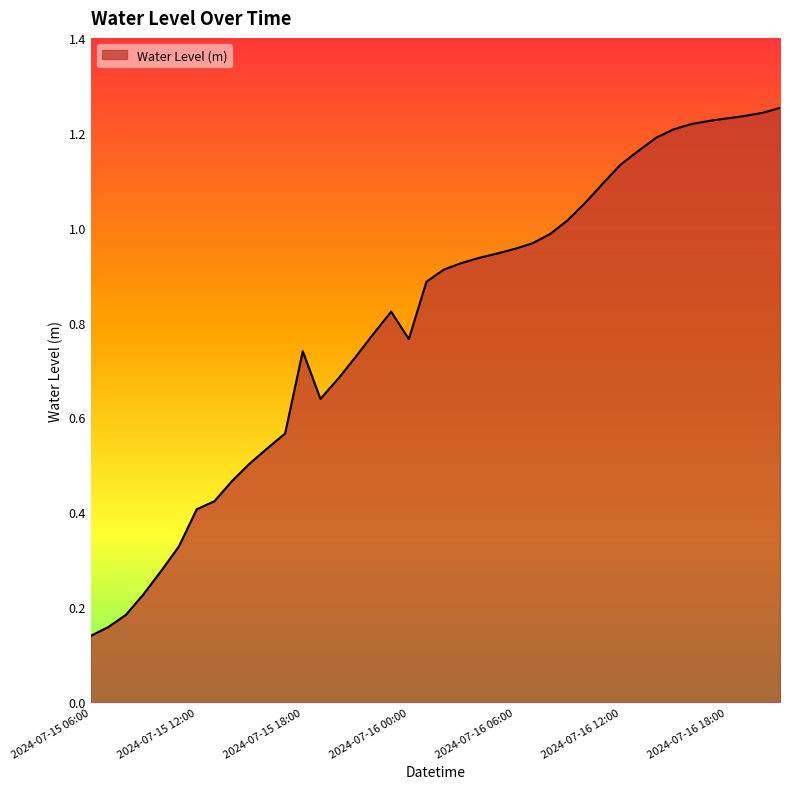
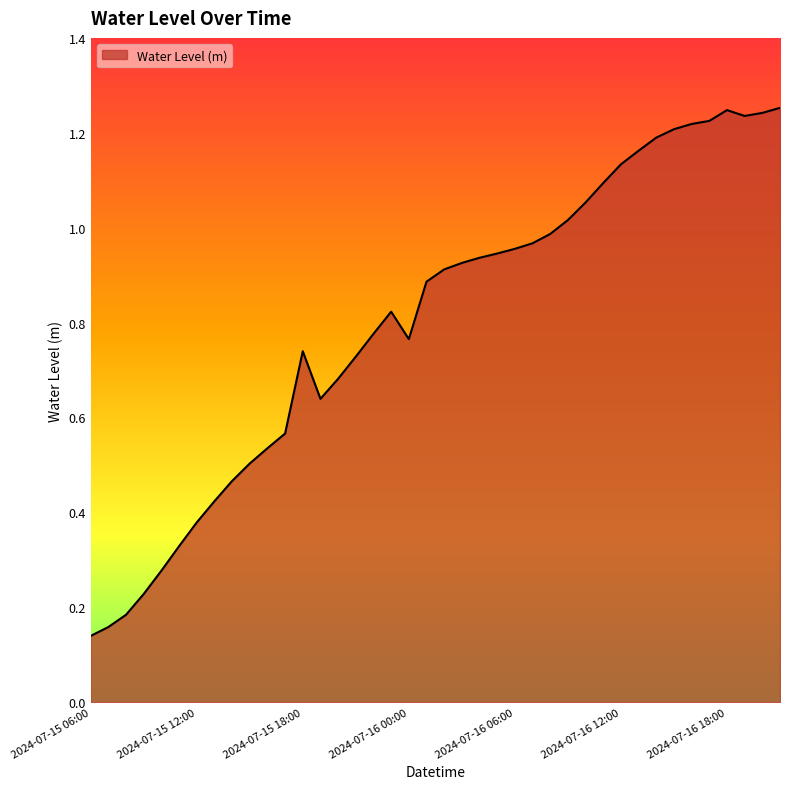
2024-07-15 12:00: 0.41 -> 0.38
2024-07-16 18:00: 1.23 -> 1.25
